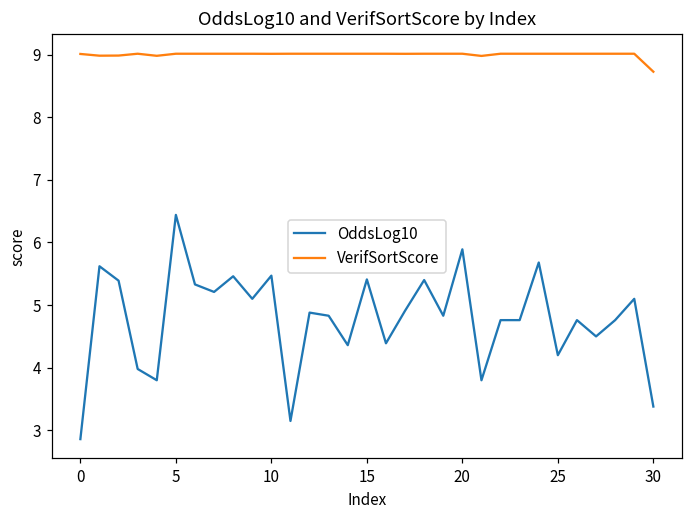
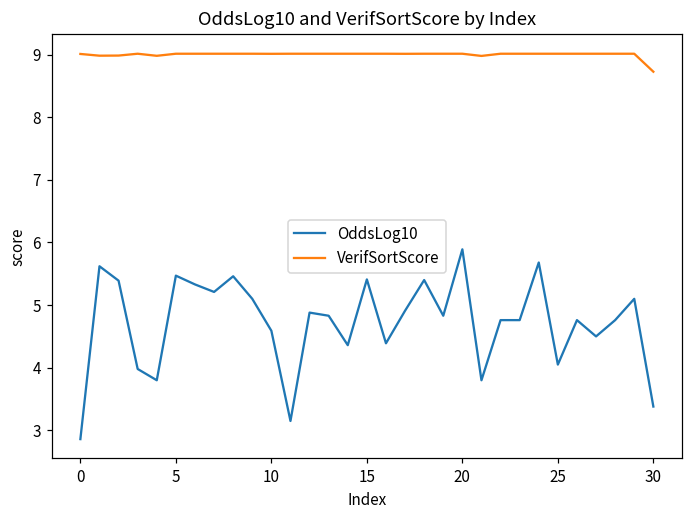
OddsLog10, 5: 6.4 -> 5.5
OddsLog10, 10: 5.5 -> 4.6
OddsLog10, 25: 4.2 -> 4.1
